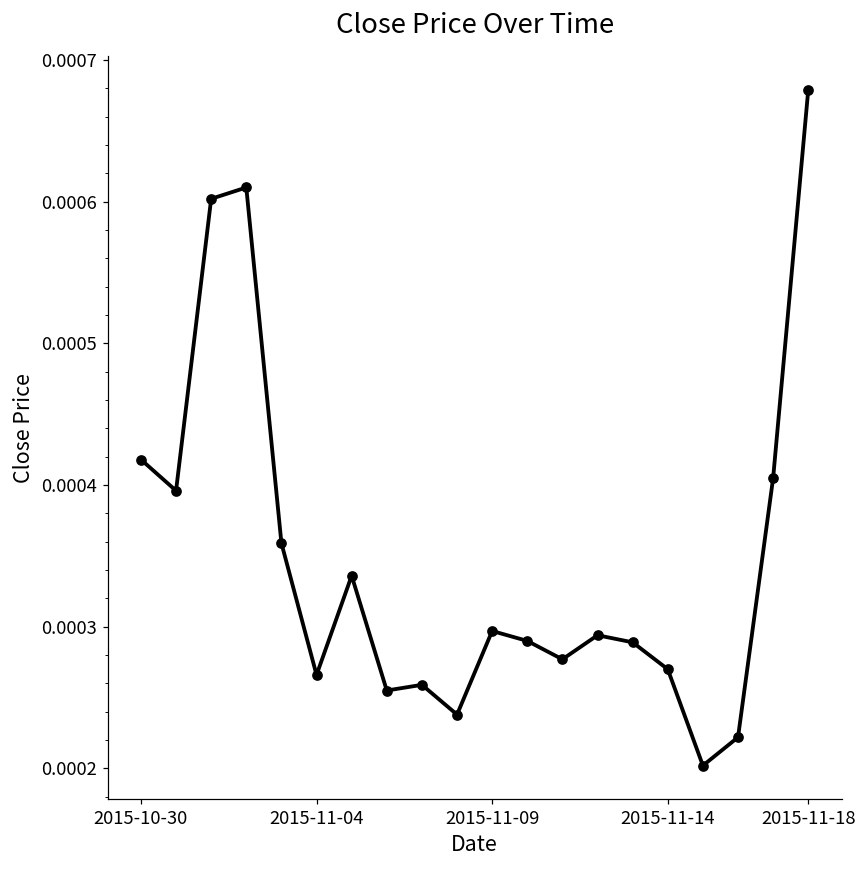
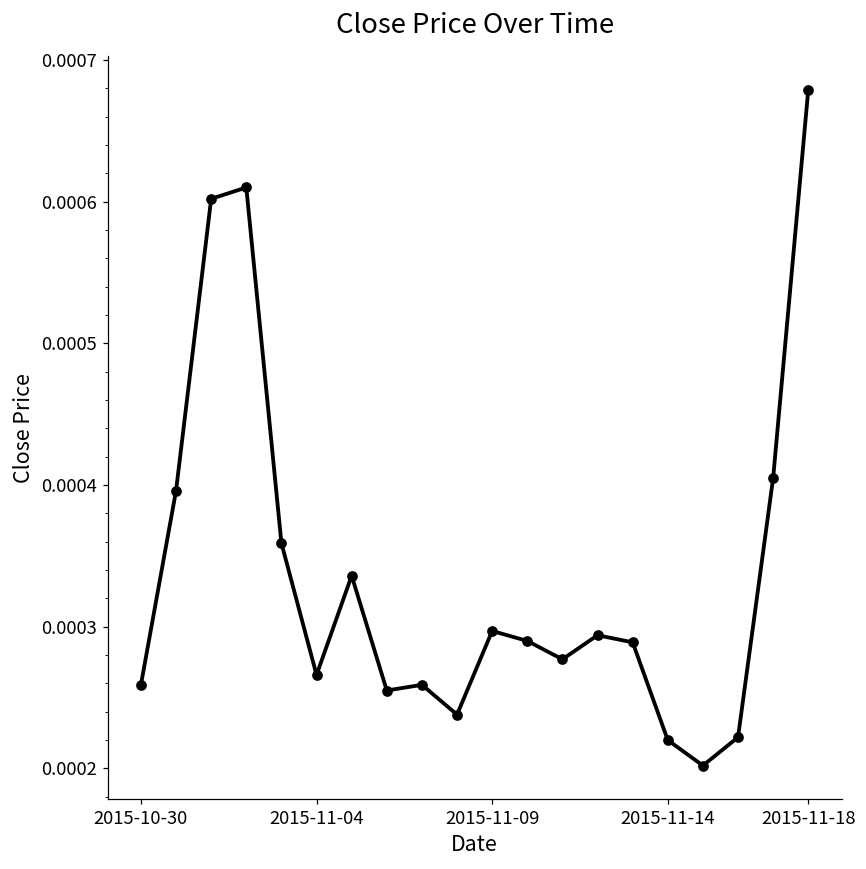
2015-10-30: 0.000418 -> 0.000259
2015-11-14: 0.00027 -> 0.00022
